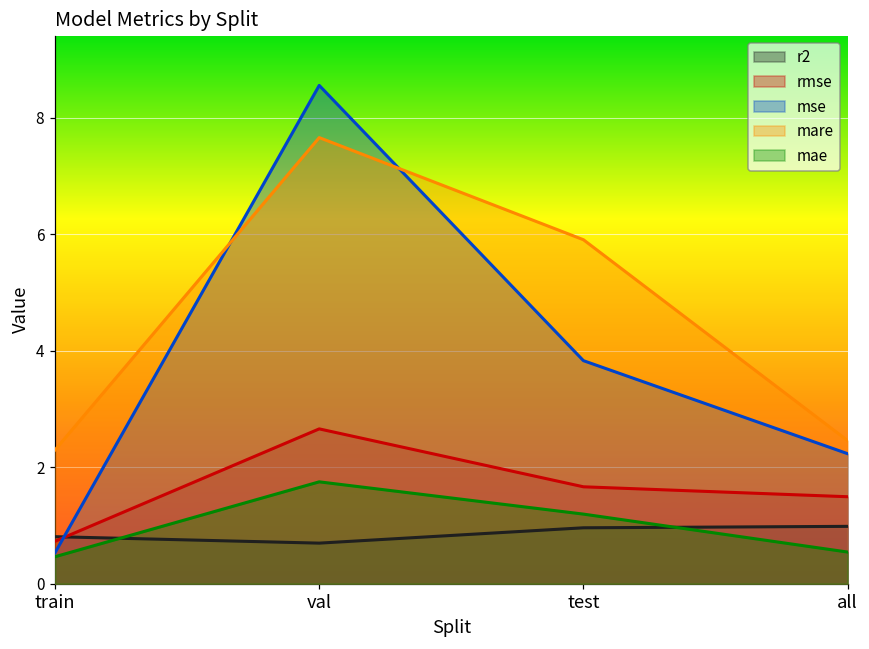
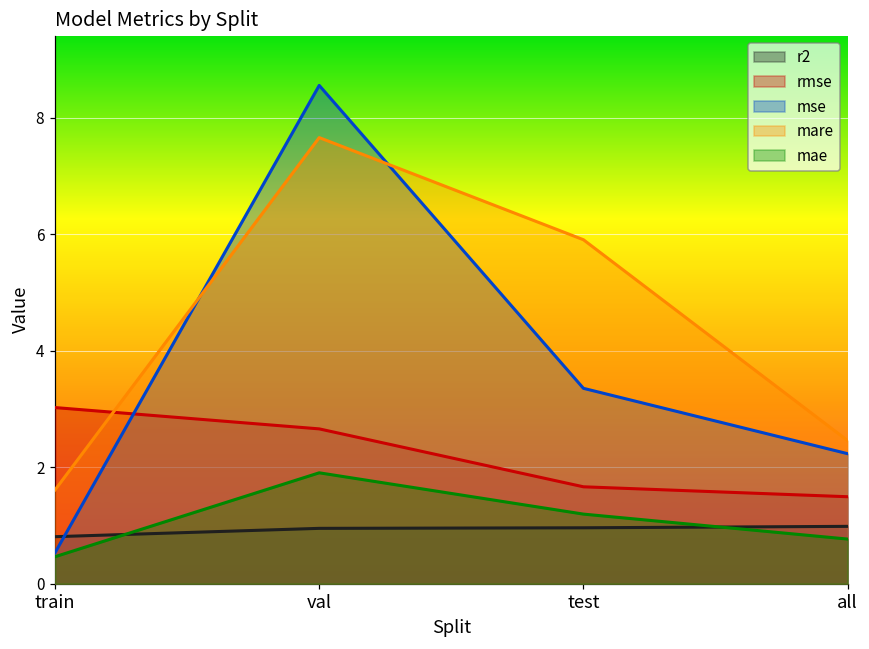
rmse, train: 0.7 -> 3.0
mare, train: 2.3 -> 1.6
r2, val: 0.7 -> 1.0
mae, val: 1.8 -> 1.9
mse, test: 3.8 -> 3.4
mae, all: 0.5 -> 0.8
